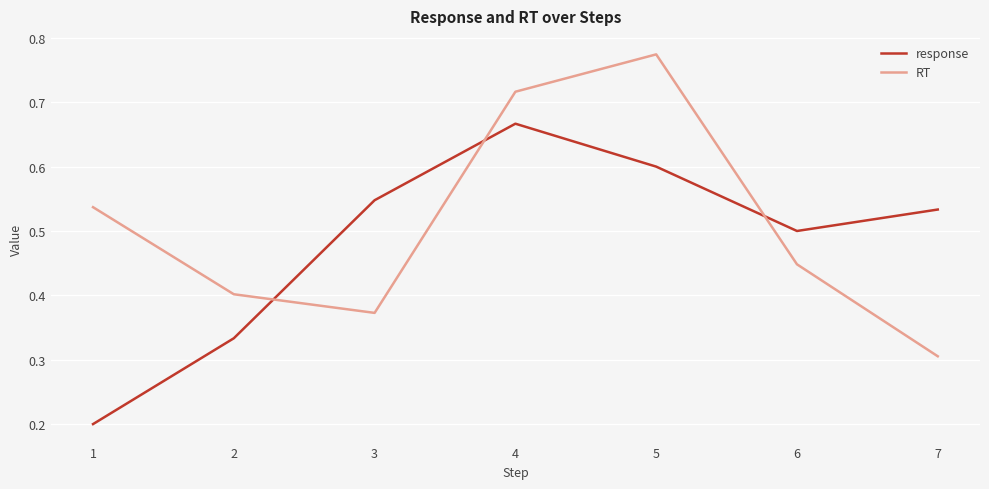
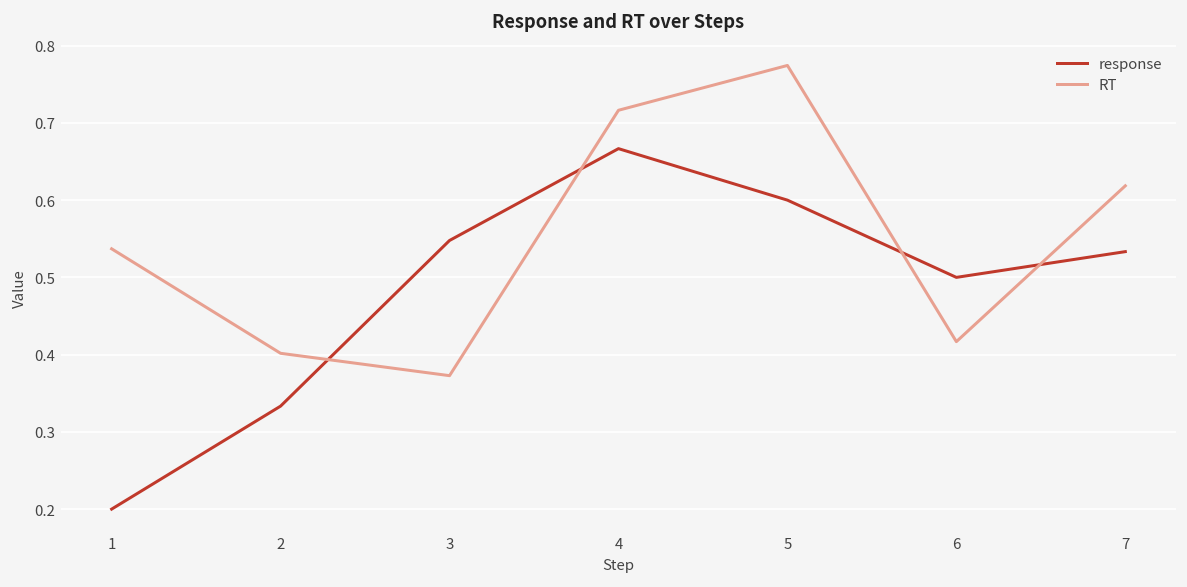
RT, 6: 0.45 -> 0.42
RT, 7: 0.31 -> 0.62
